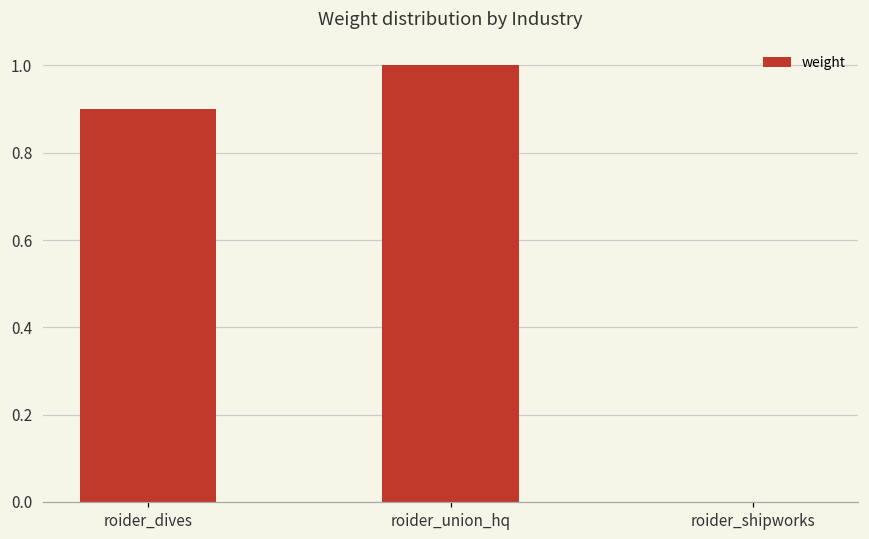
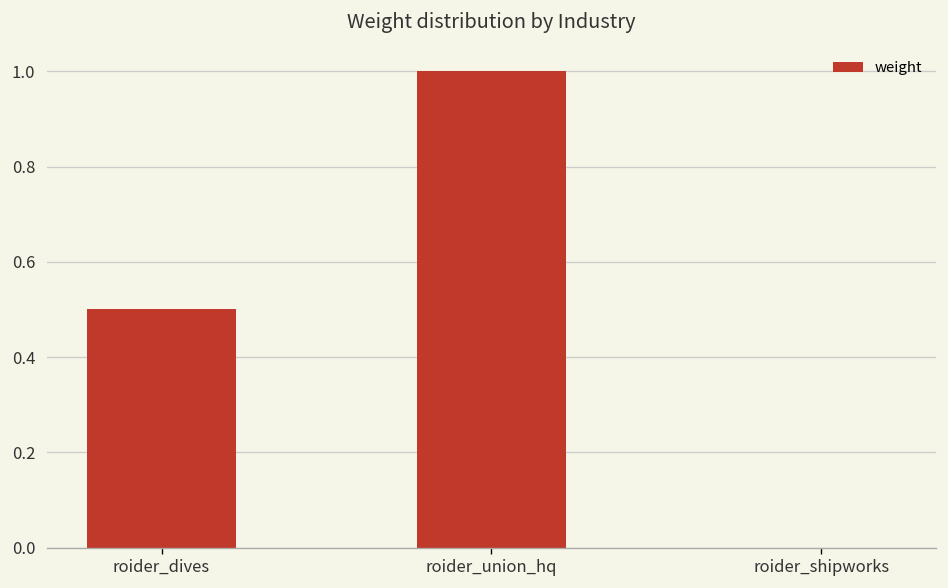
roider_dives: 0.9 -> 0.5
